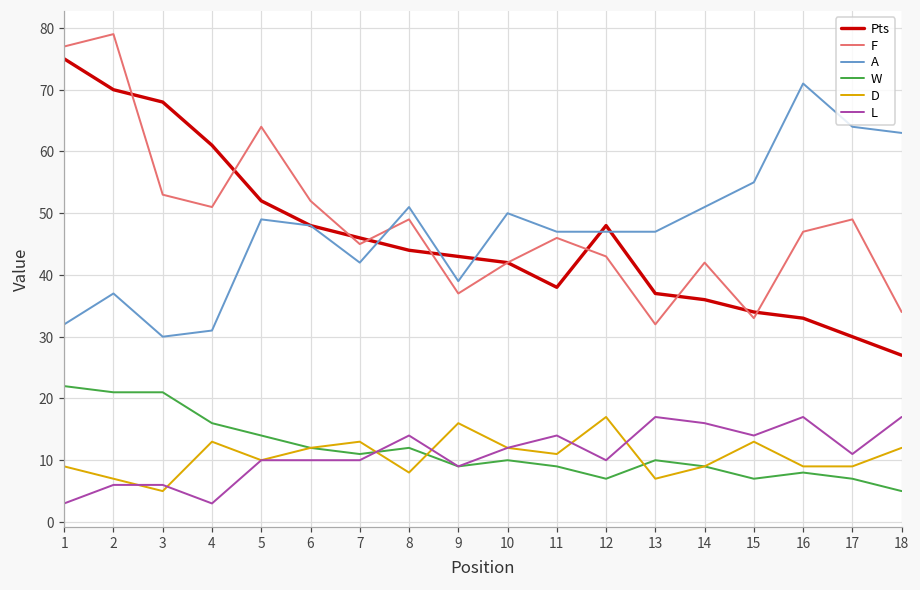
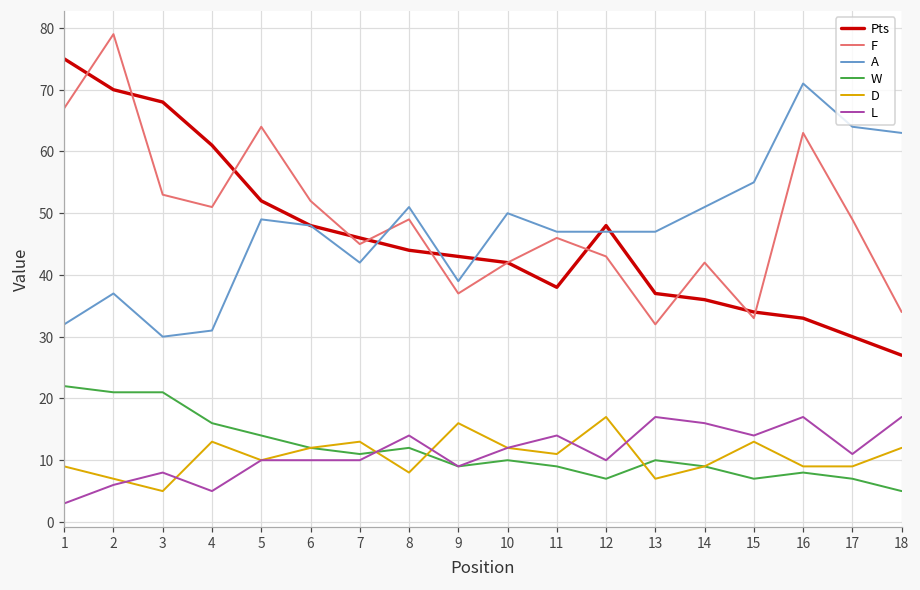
F, 1: 77 -> 67
L, 3: 6 -> 8
L, 4: 3 -> 5
F, 16: 47 -> 63
